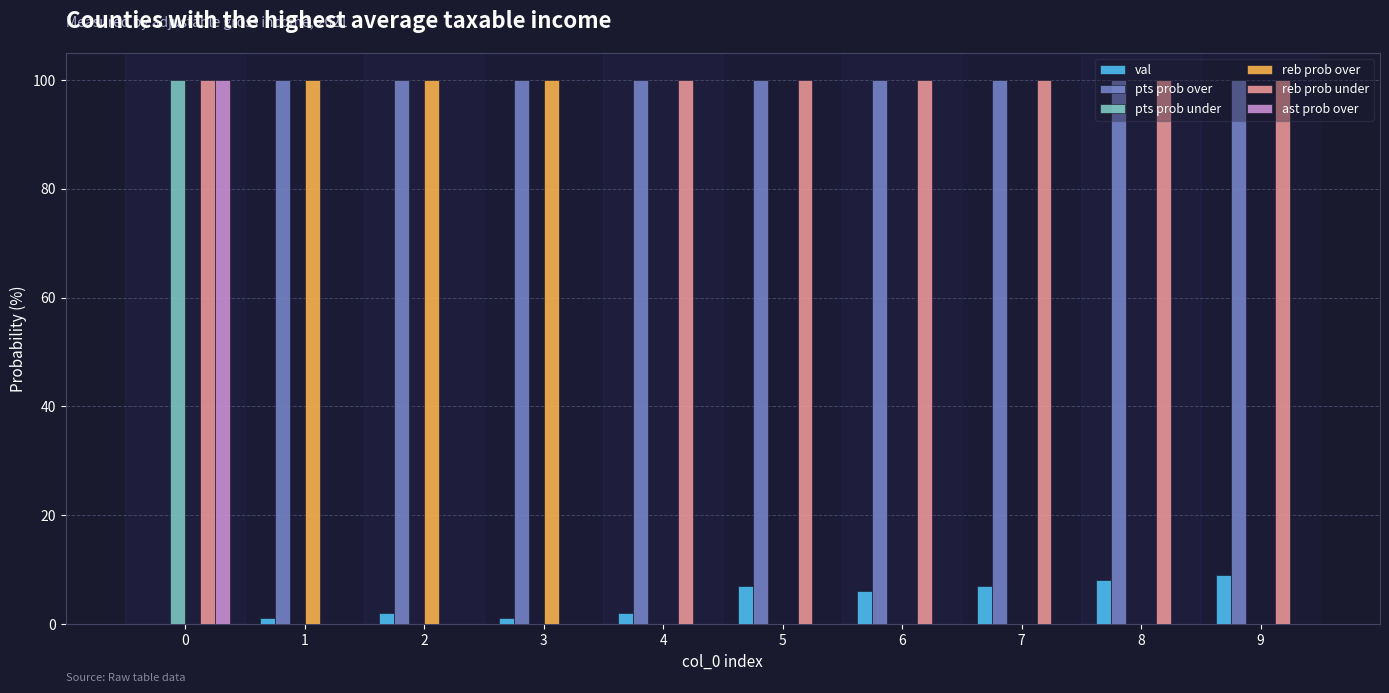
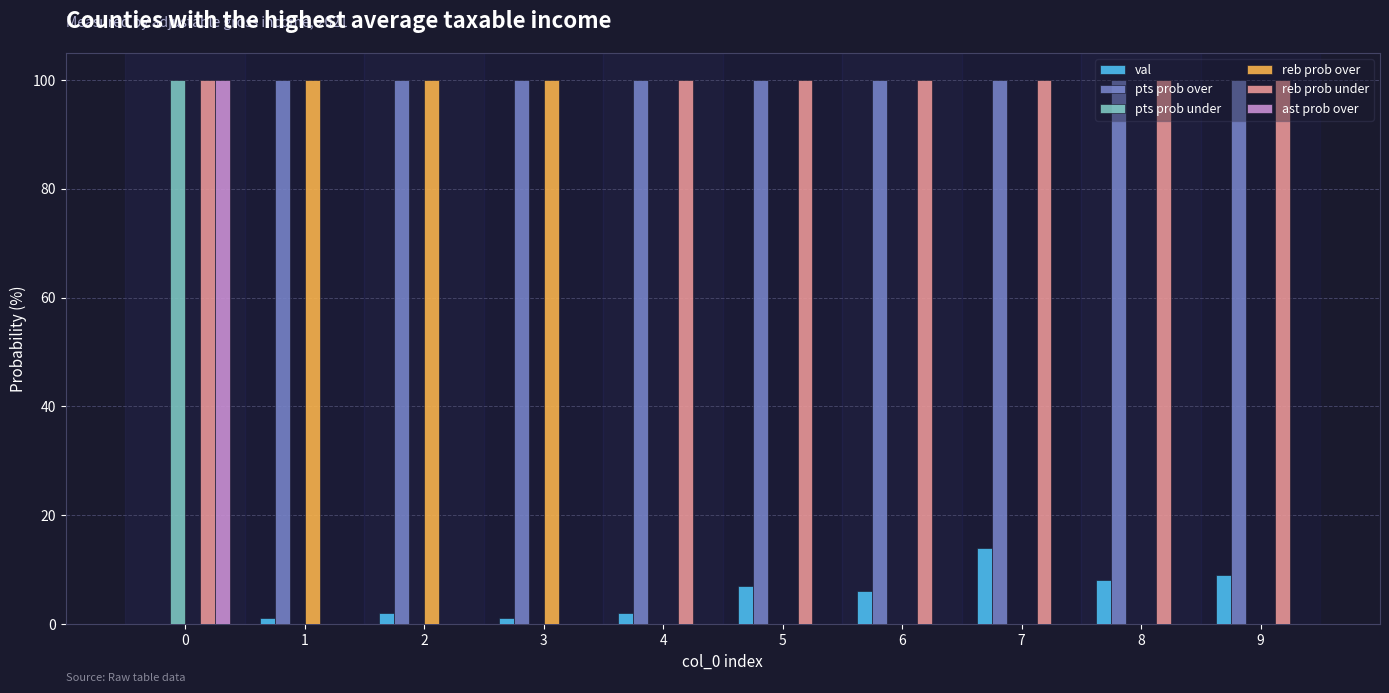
val, 7: 7 -> 14
